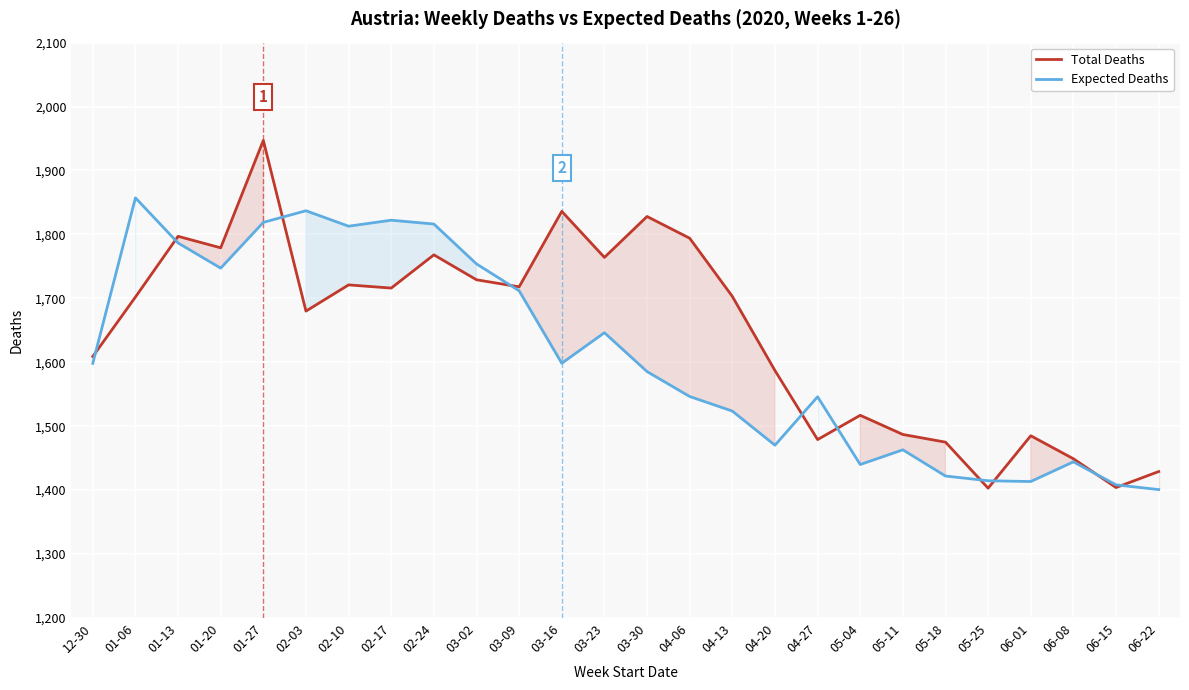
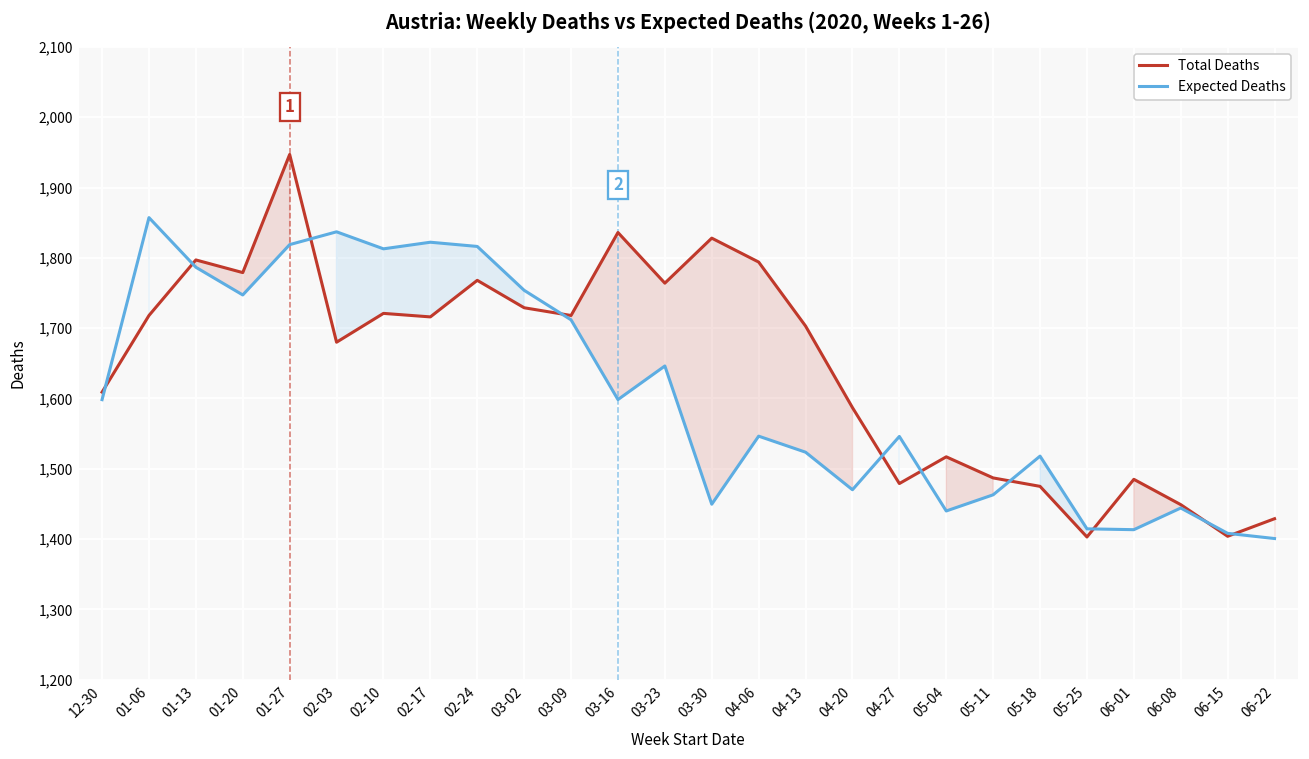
Total Deaths, 01-06: 1,700 -> 1,720
Expected Deaths, 03-30: 1,590 -> 1,450
Expected Deaths, 05-18: 1,420 -> 1,520
